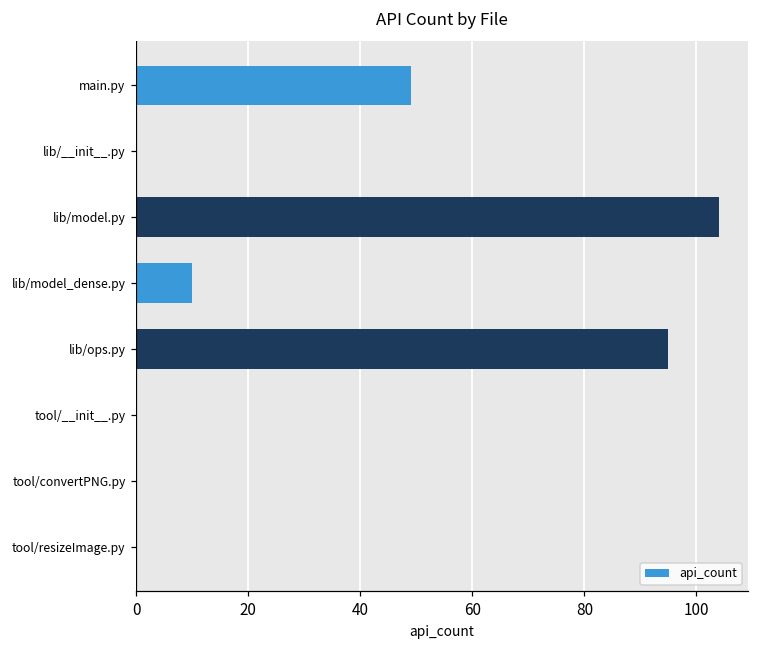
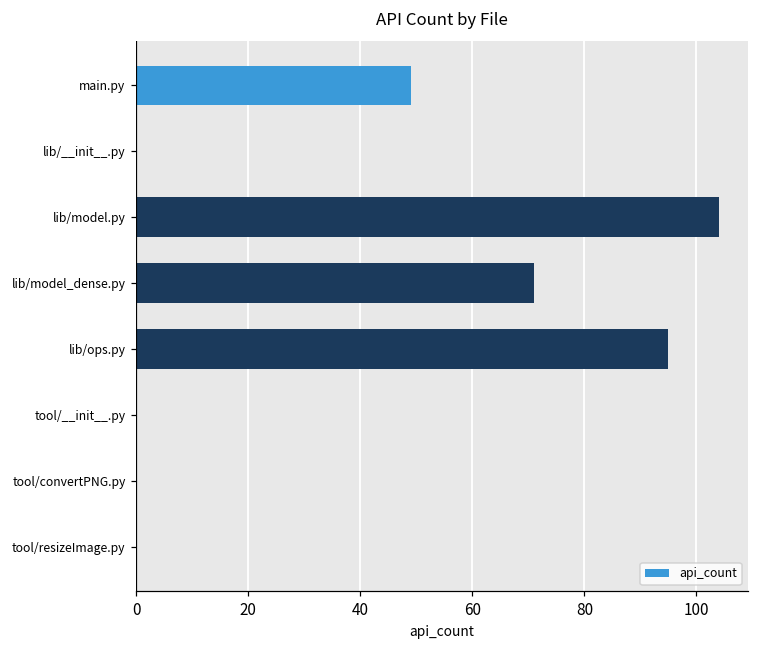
lib/model_dense.py: 10 -> 71
